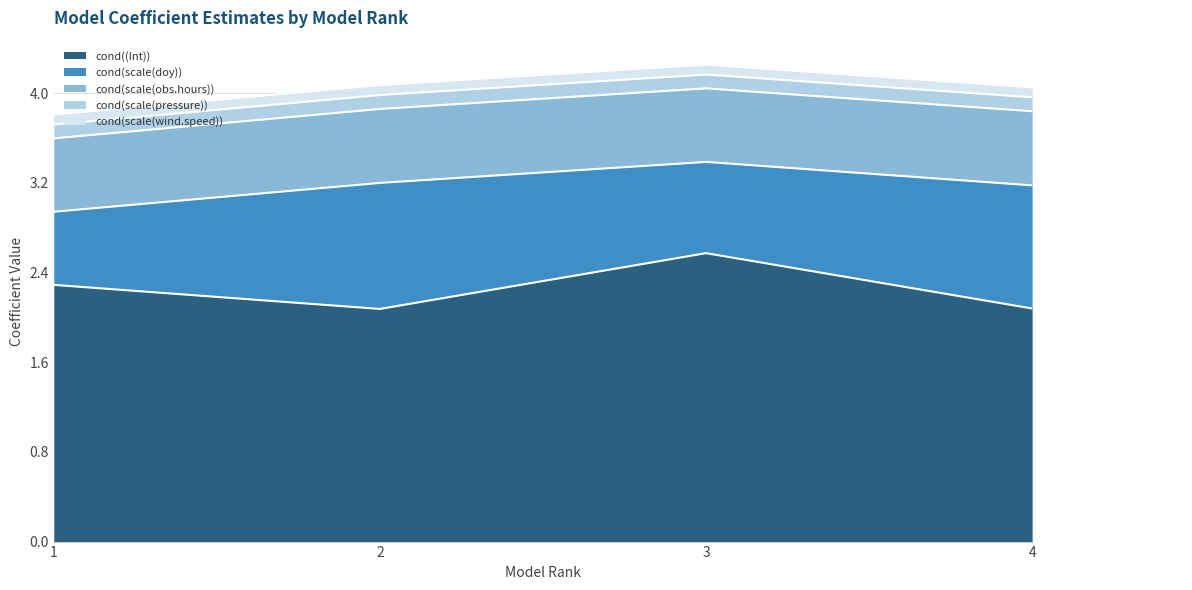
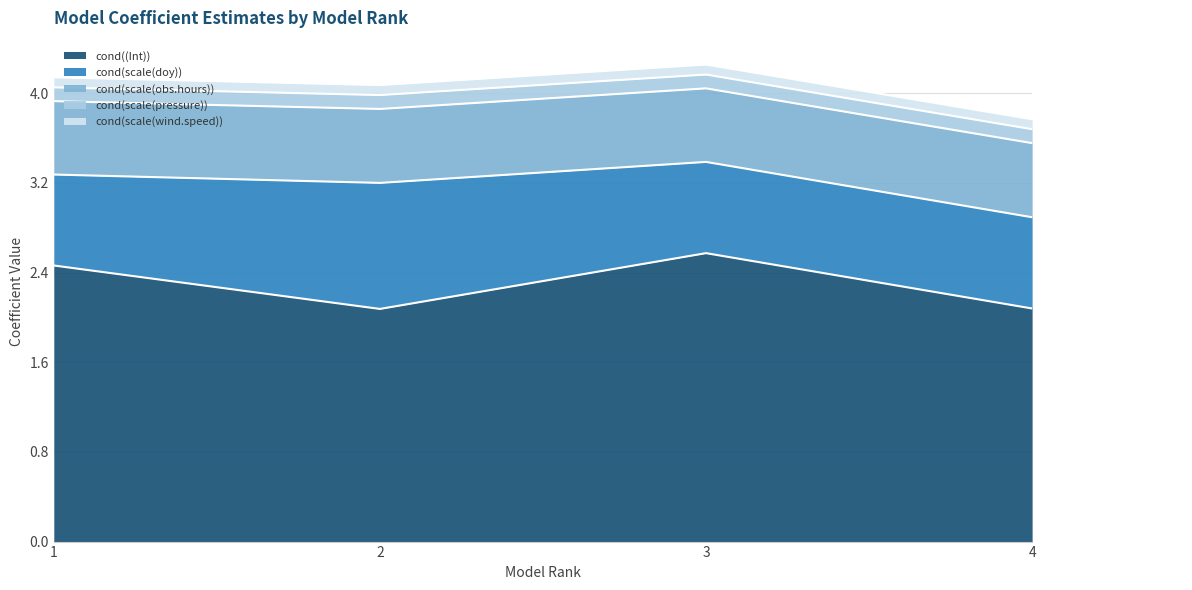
cond((Int)), 1: 2.29 -> 2.46
cond(scale(doy)), 1: 0.65 -> 0.81
cond(scale(doy)), 4: 1.10 -> 0.81
